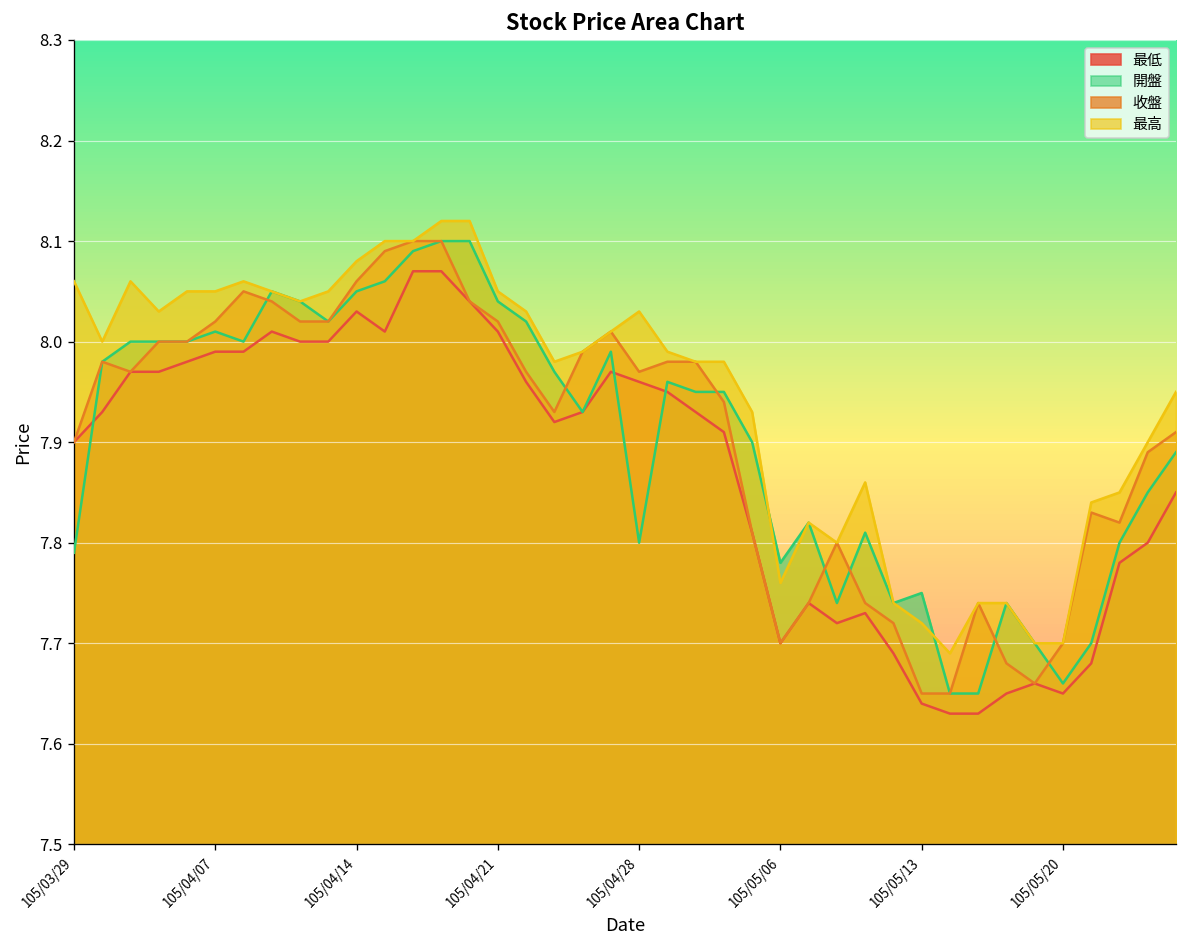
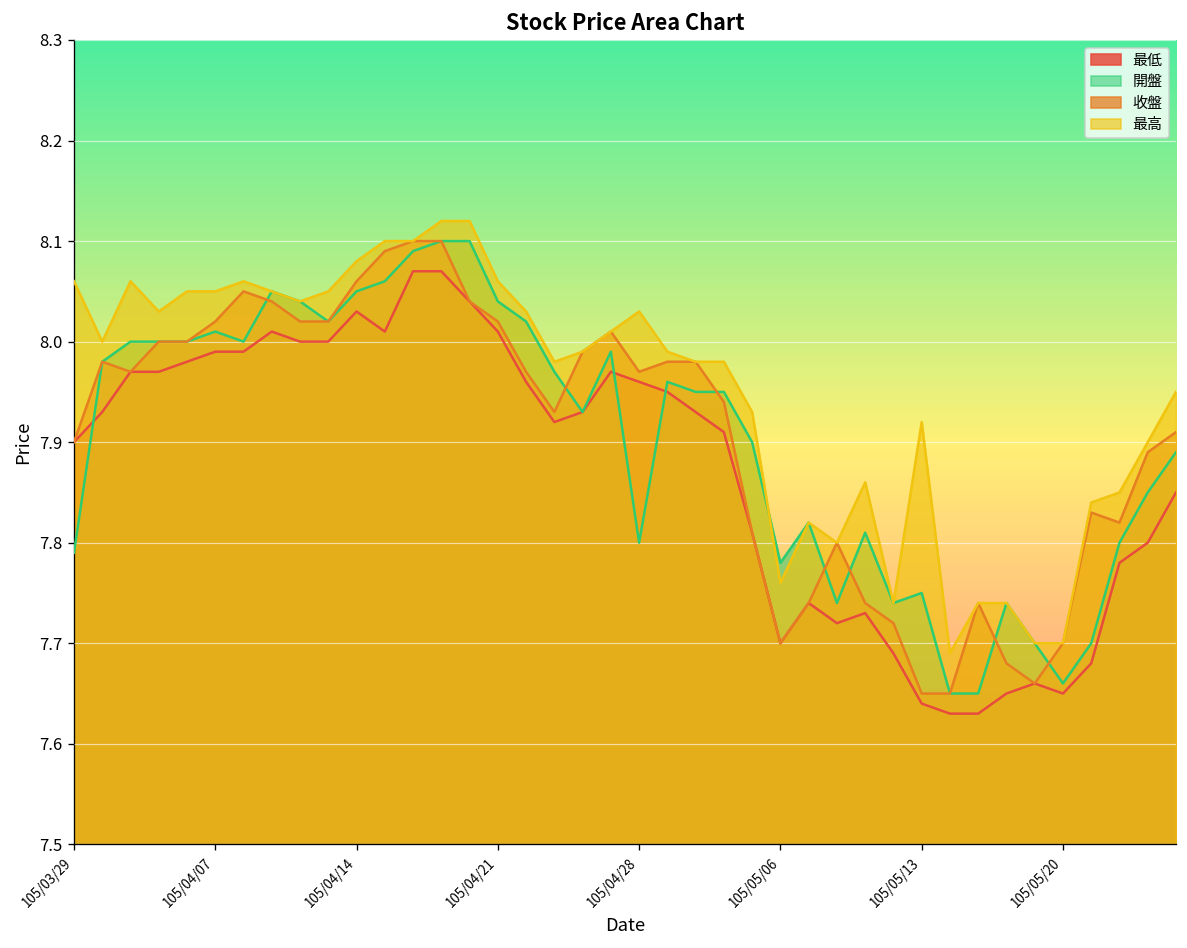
最高, 105/04/21: 8.05 -> 8.06
最高, 105/05/13: 7.72 -> 7.92
